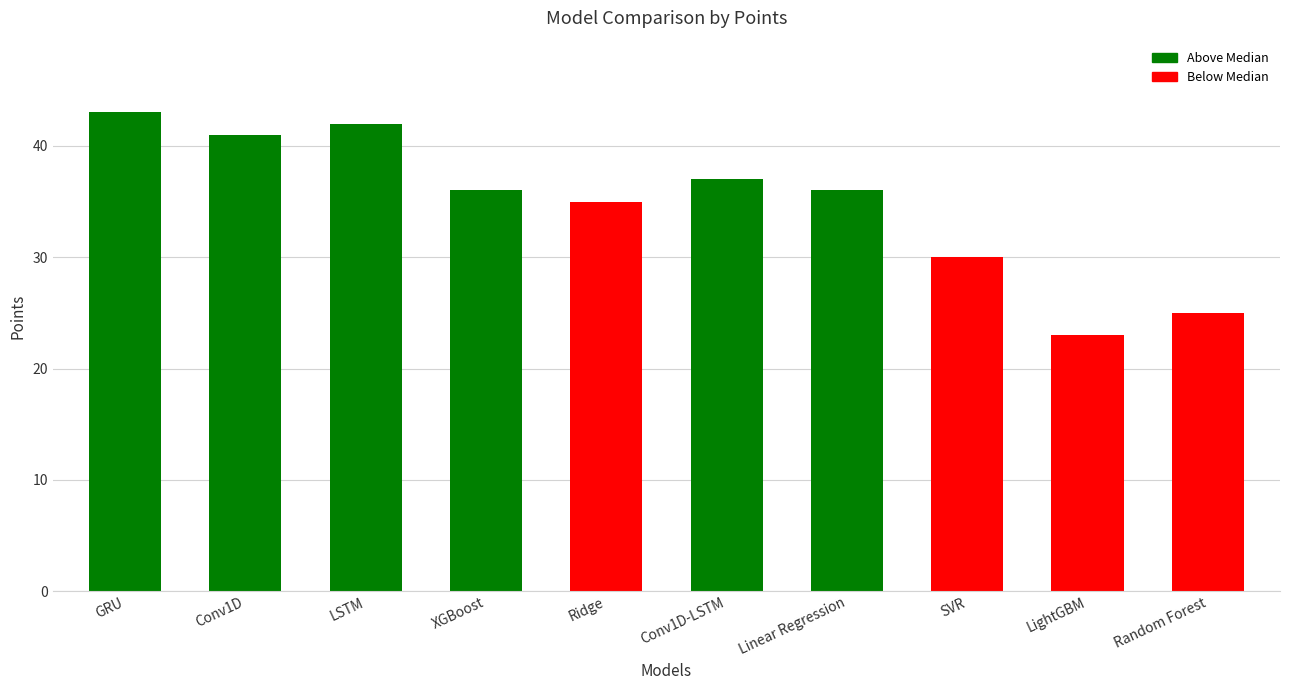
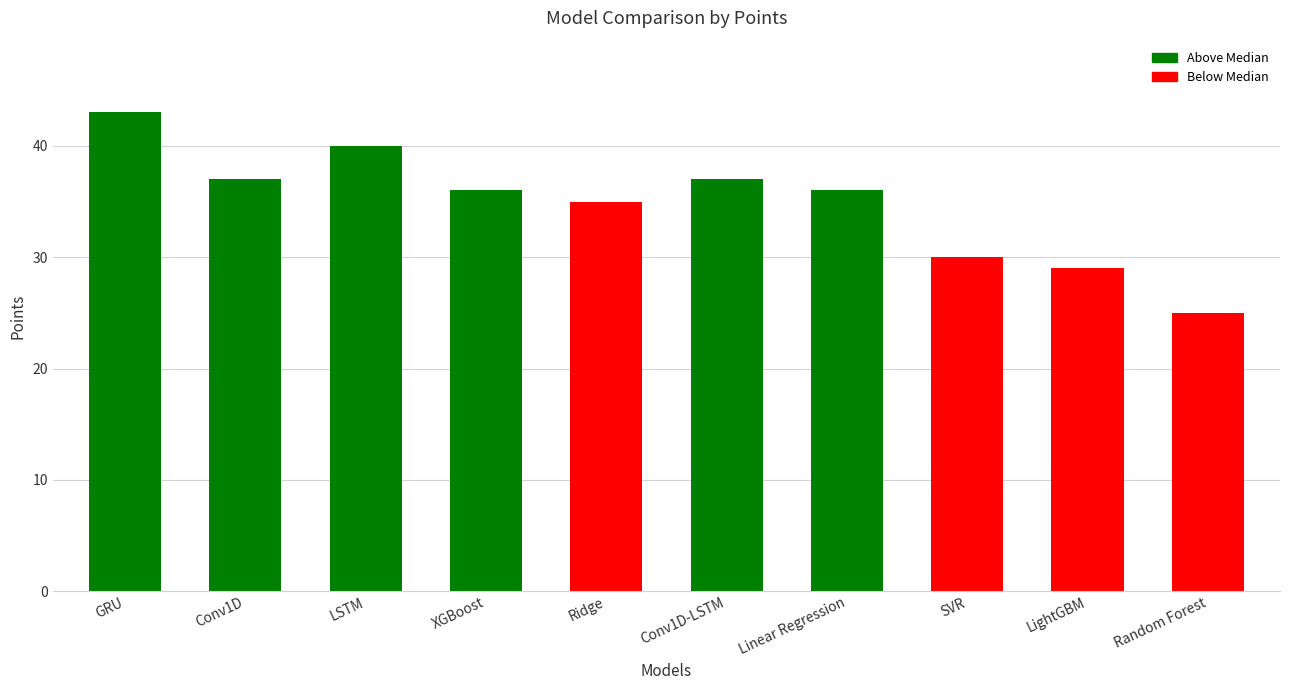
Conv1D: 41 -> 37
LSTM: 42 -> 40
LightGBM: 23 -> 29
